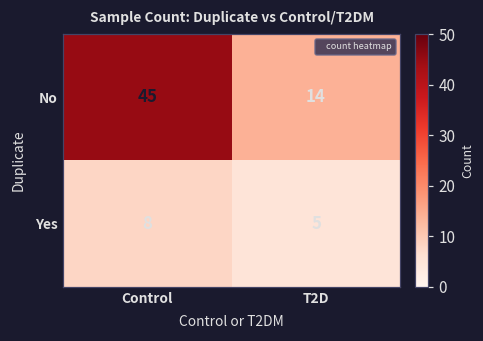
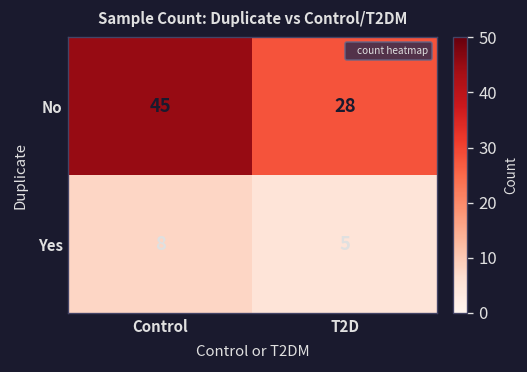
No, T2D: 14 -> 28
